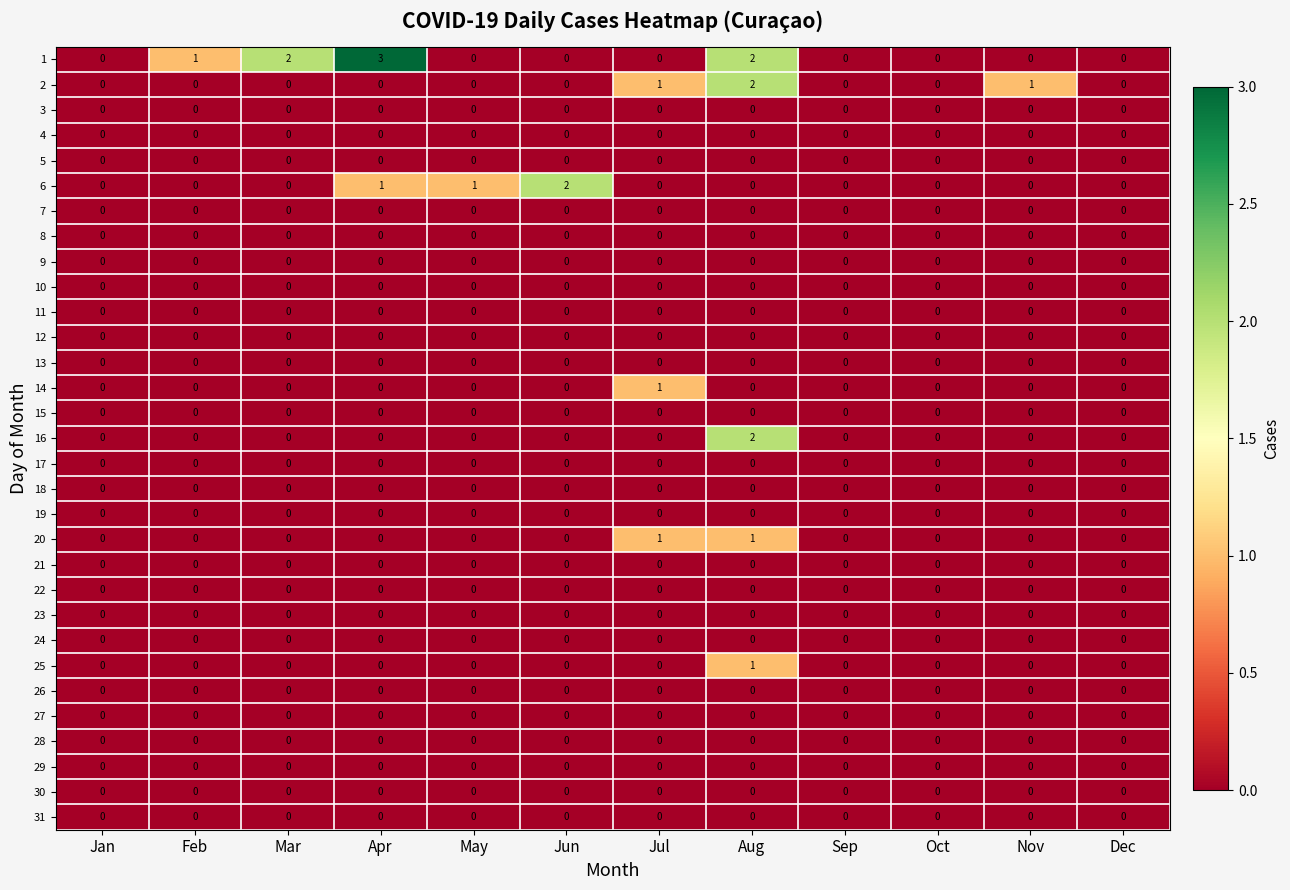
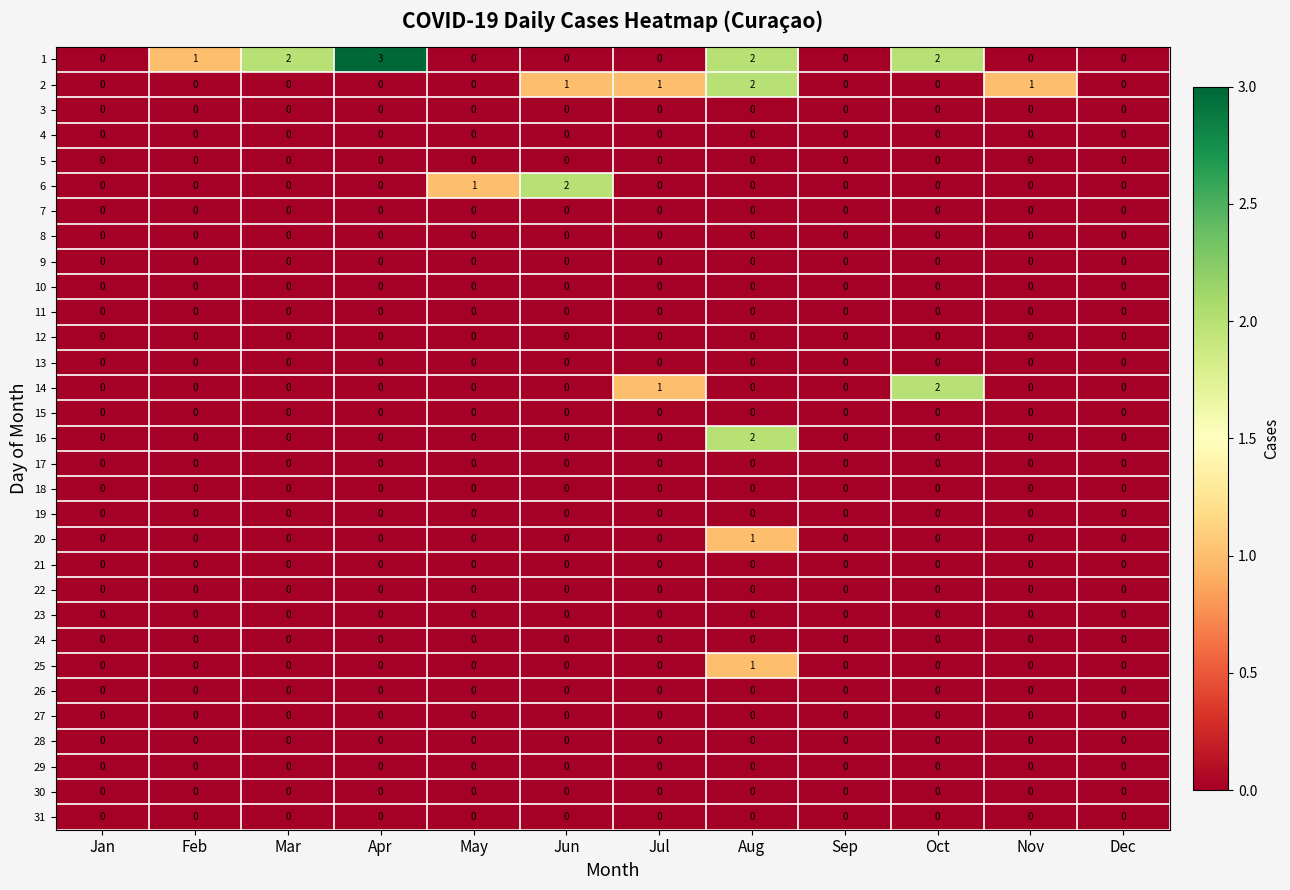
1, Oct: 0 -> 2
2, Jun: 0 -> 1
6, Apr: 1 -> 0
14, Oct: 0 -> 2
20, Jul: 1 -> 0
